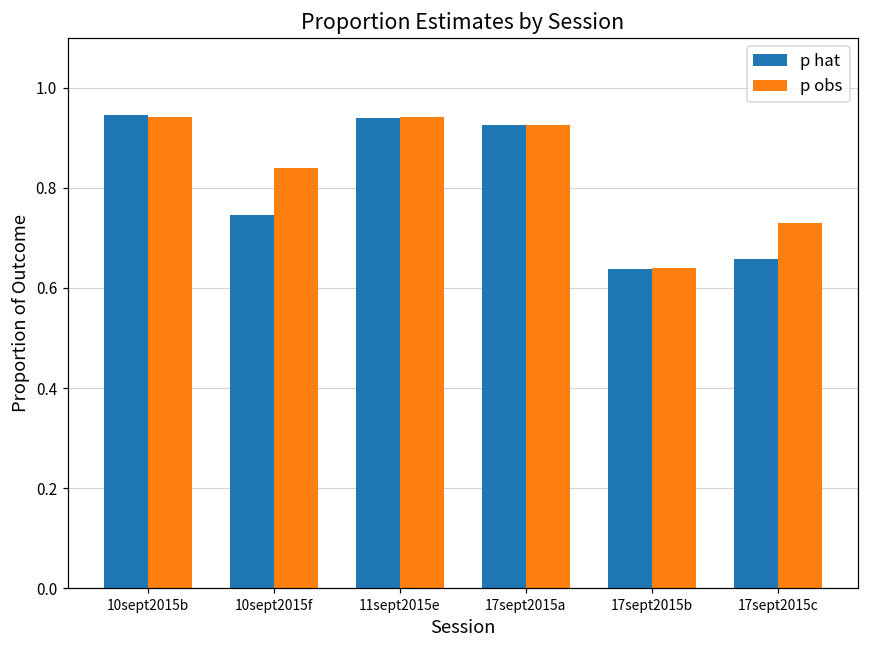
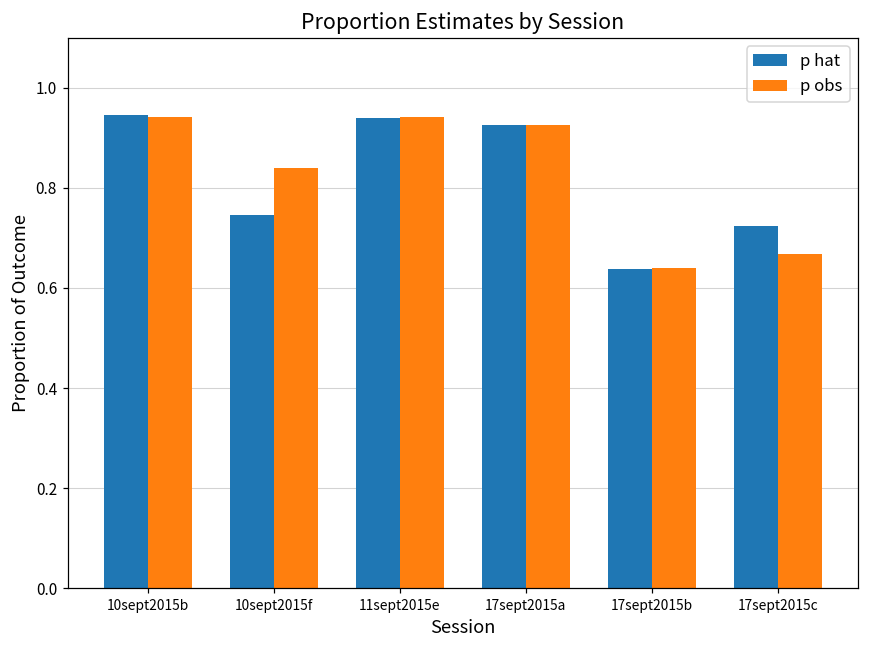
p hat, 17sept2015c: 0.66 -> 0.72
p obs, 17sept2015c: 0.73 -> 0.67
